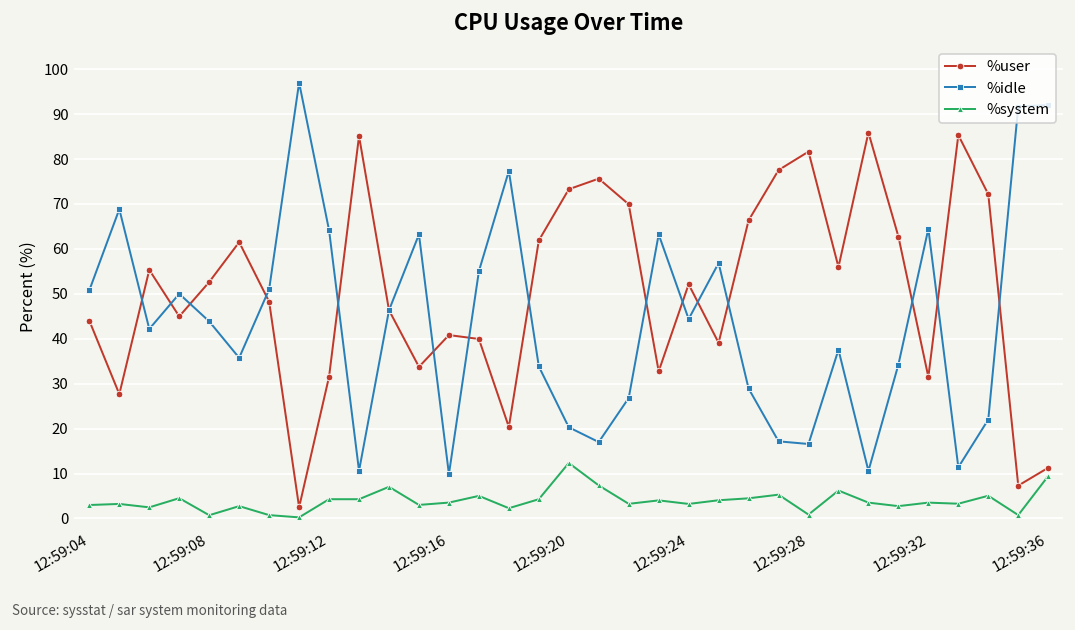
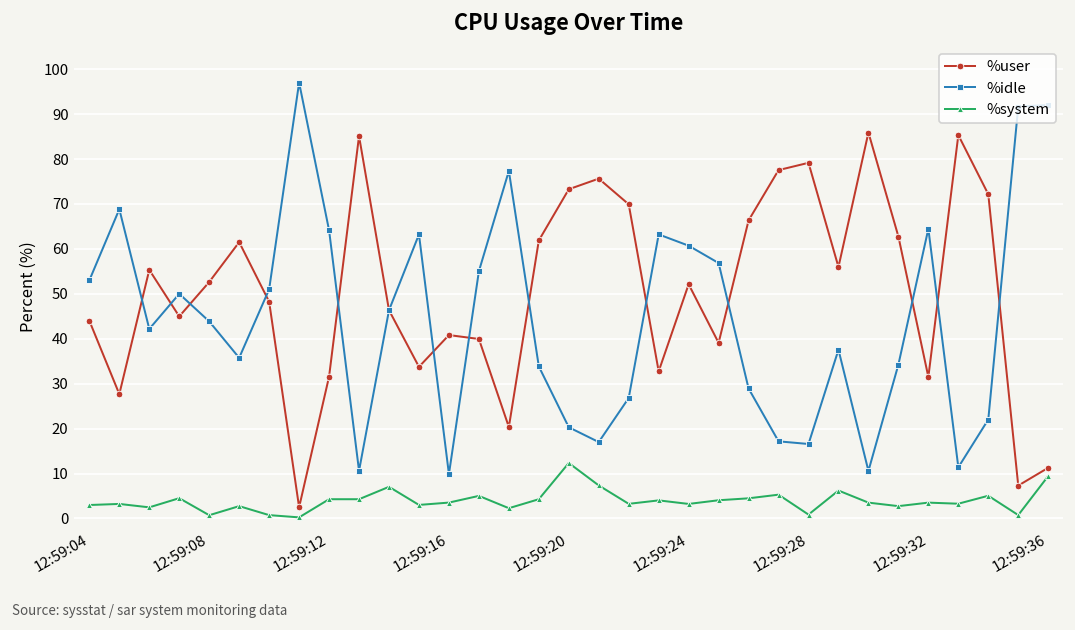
%idle, 12:59:04: 51 -> 53
%idle, 12:59:24: 44 -> 61
%user, 12:59:28: 82 -> 79
